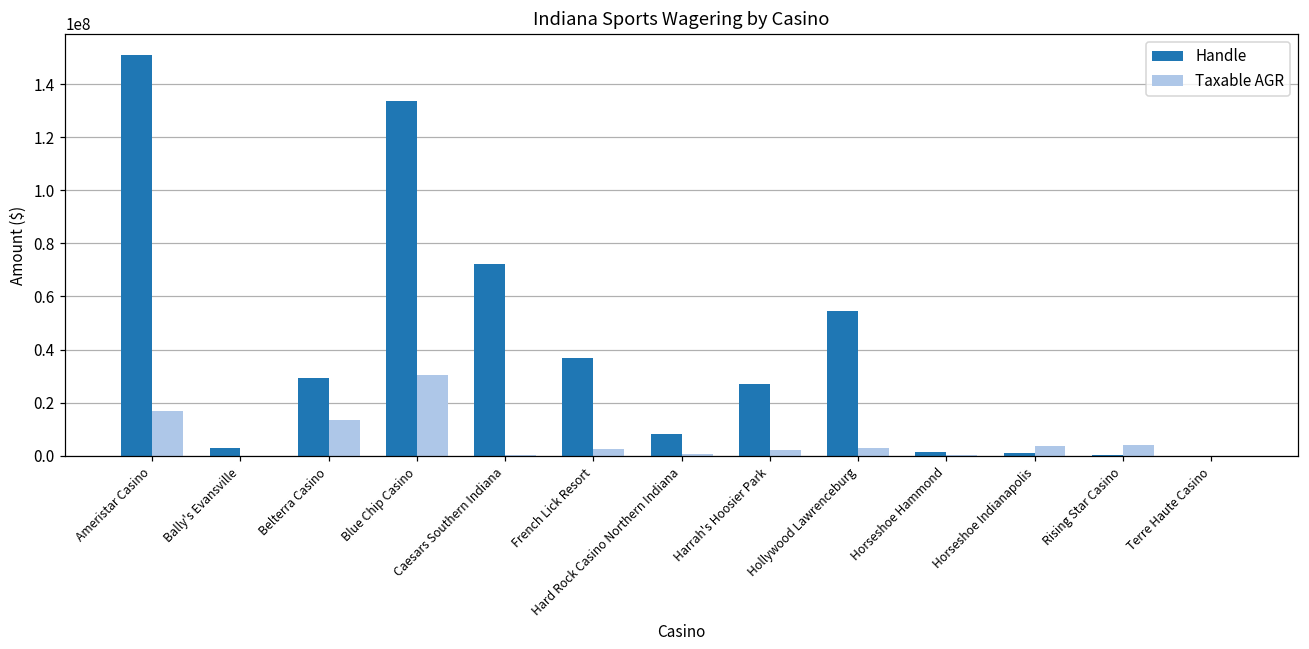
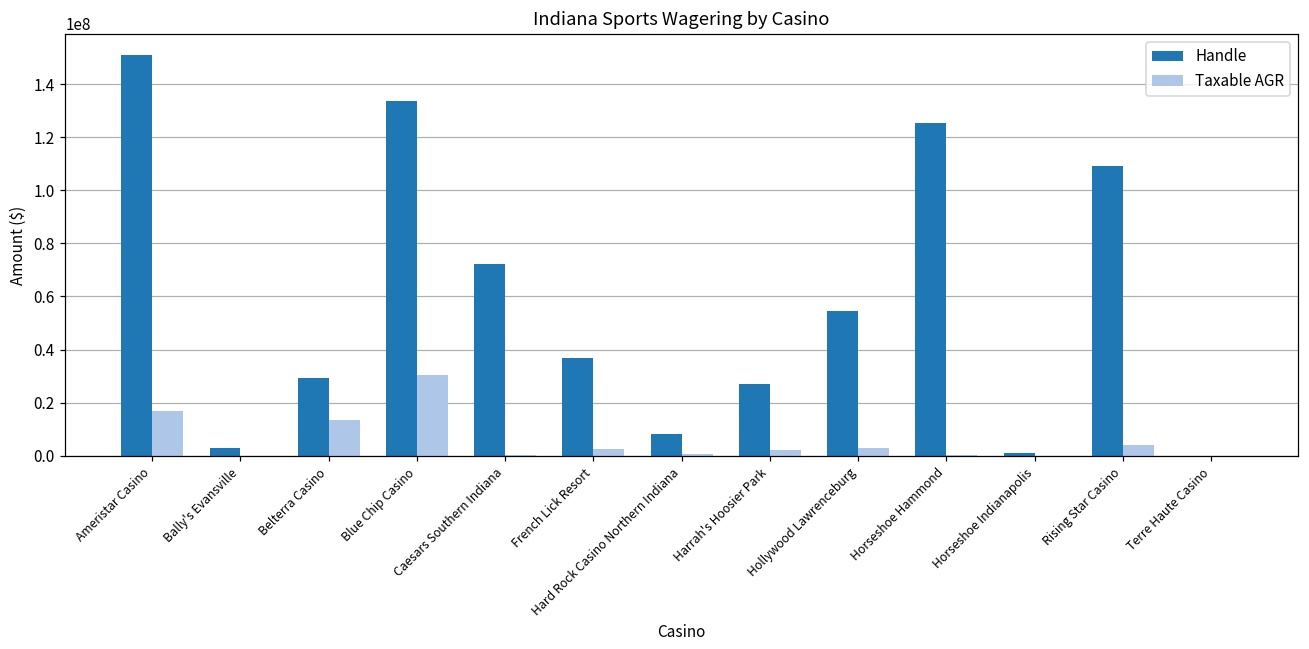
Handle, Horseshoe Hammond: 1000000 -> 125000000
Taxable AGR, Horseshoe Indianapolis: 4000000 -> 0
Handle, Rising Star Casino: 0 -> 109000000
